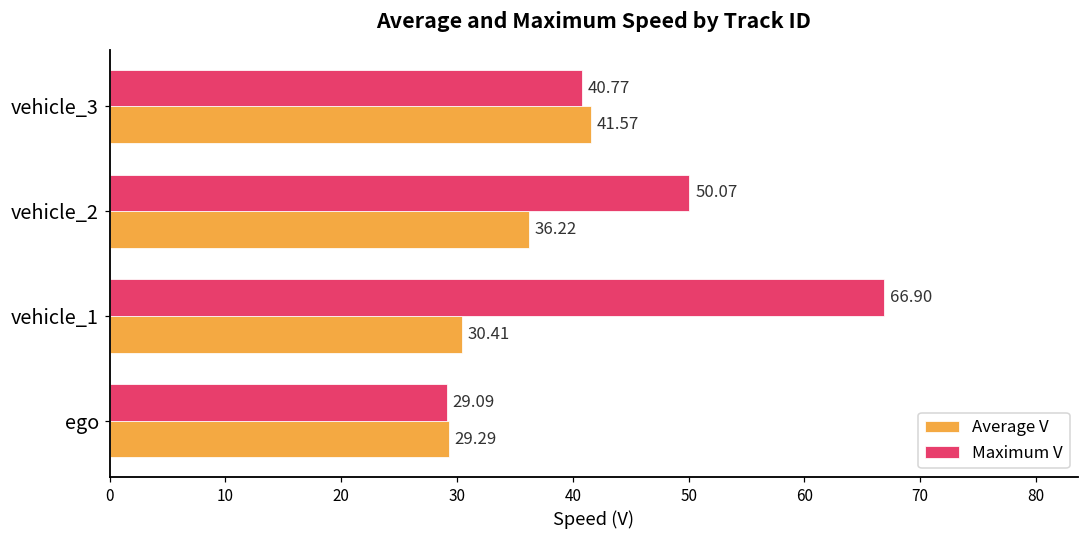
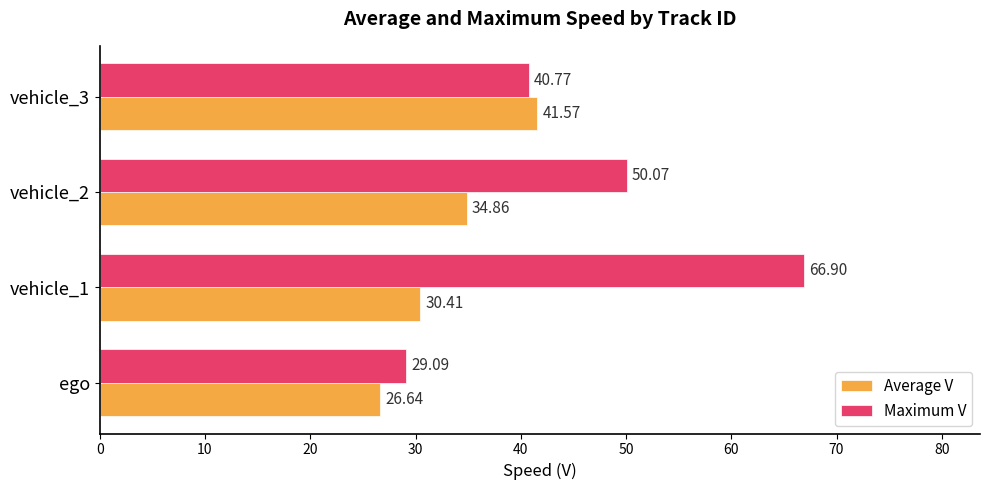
Average V, vehicle_2: 36.22 -> 34.86
Average V, ego: 29.29 -> 26.64
